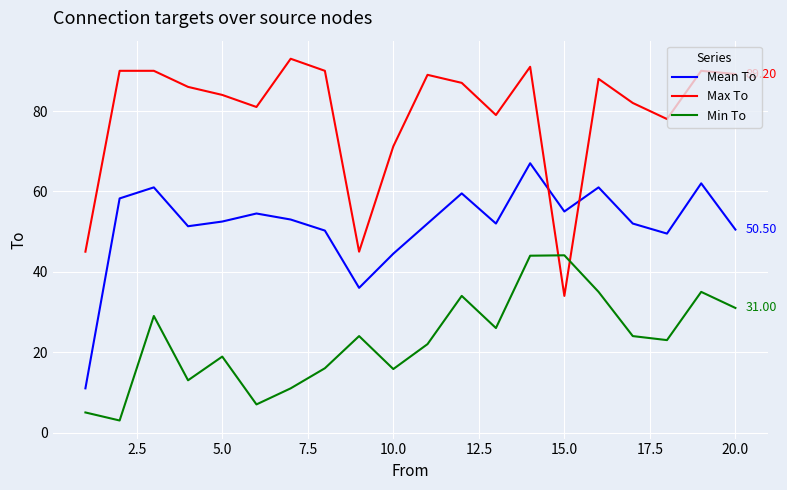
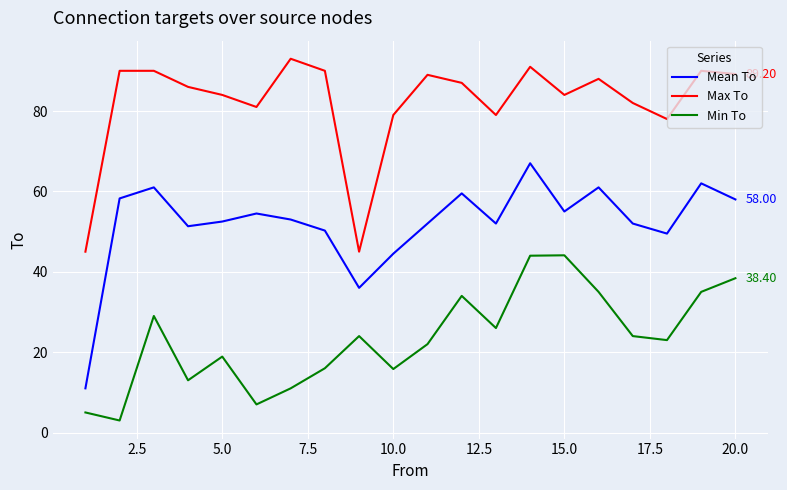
Max To, 10.0: 71 -> 79
Max To, 15.0: 34 -> 84
Mean To, 20.0: 50.50 -> 58.00
Min To, 20.0: 31.00 -> 38.40
